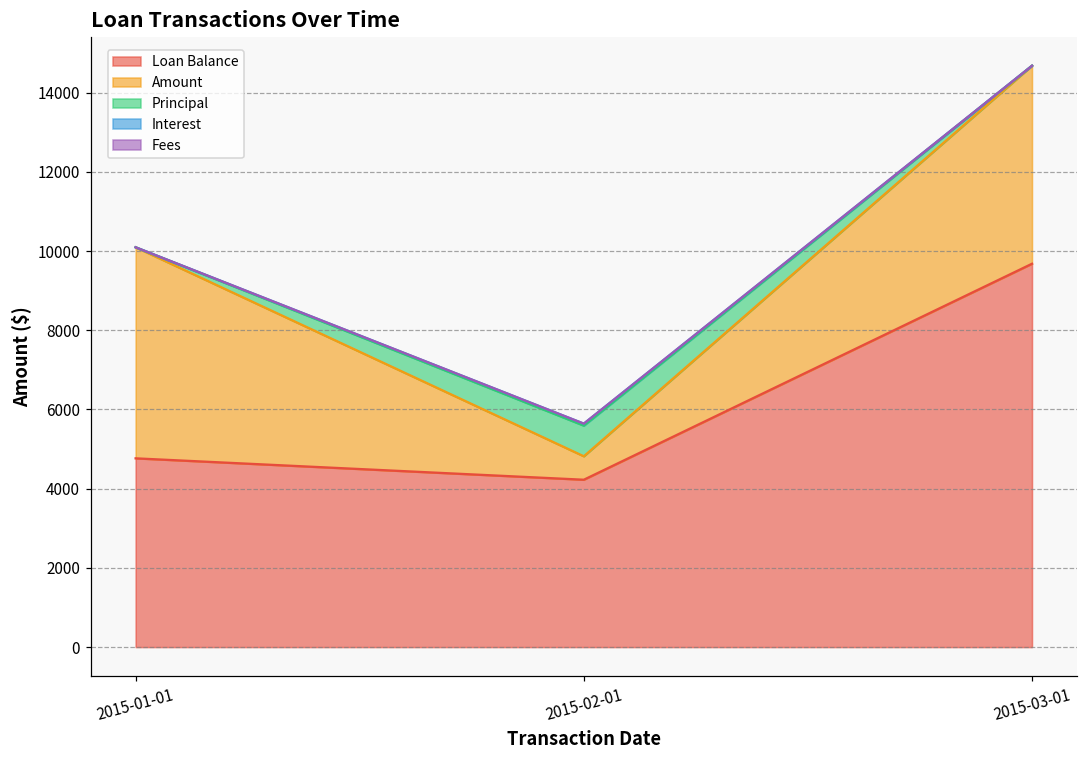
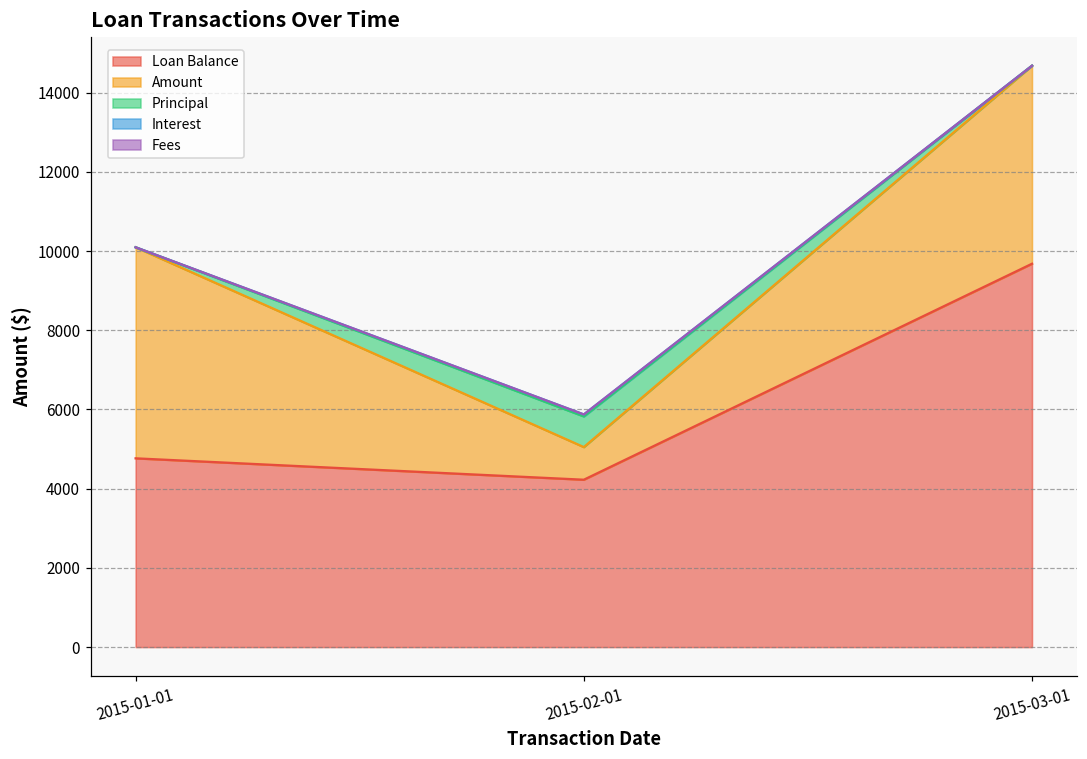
Amount, 2015-02-01: 600 -> 800
